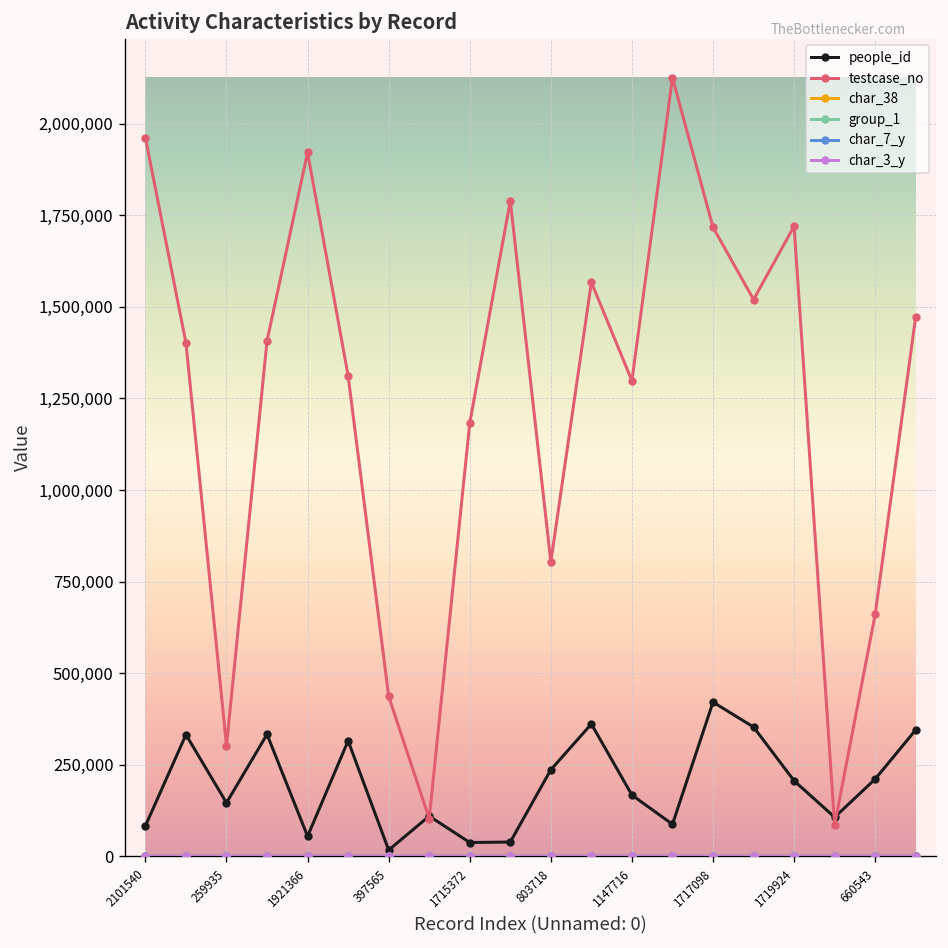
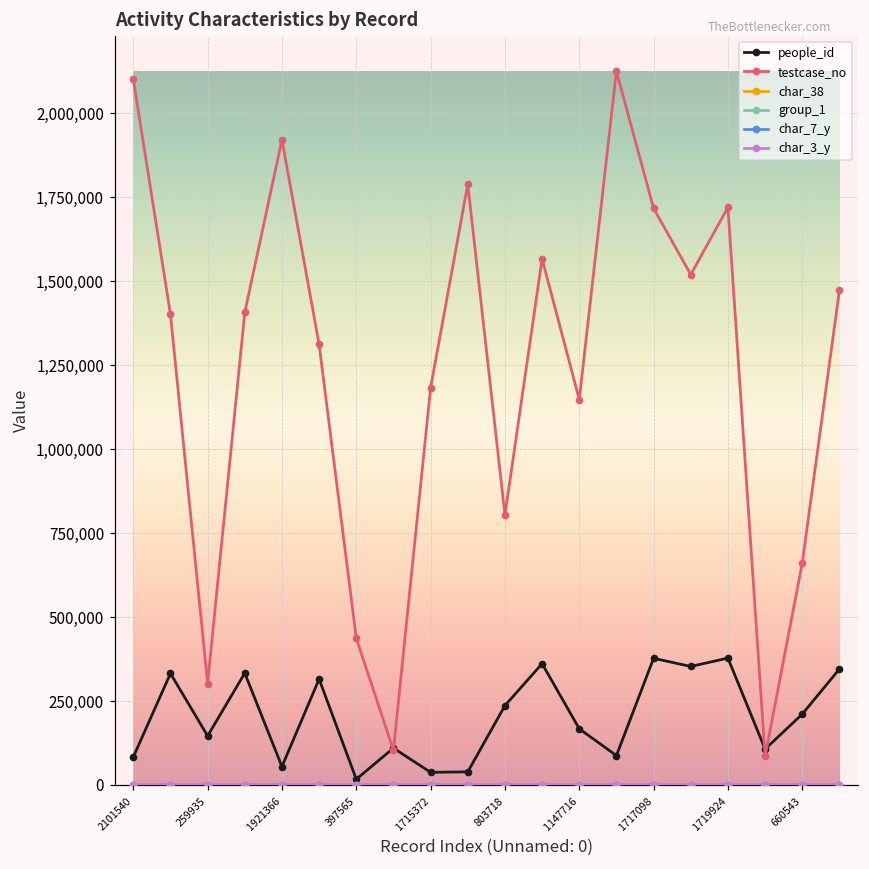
testcase_no, 2101540: 1,960,000 -> 2,100,000
testcase_no, 1147716: 1,300,000 -> 1,150,000
people_id, 1717098: 420,000 -> 380,000
people_id, 1719924: 210,000 -> 380,000
